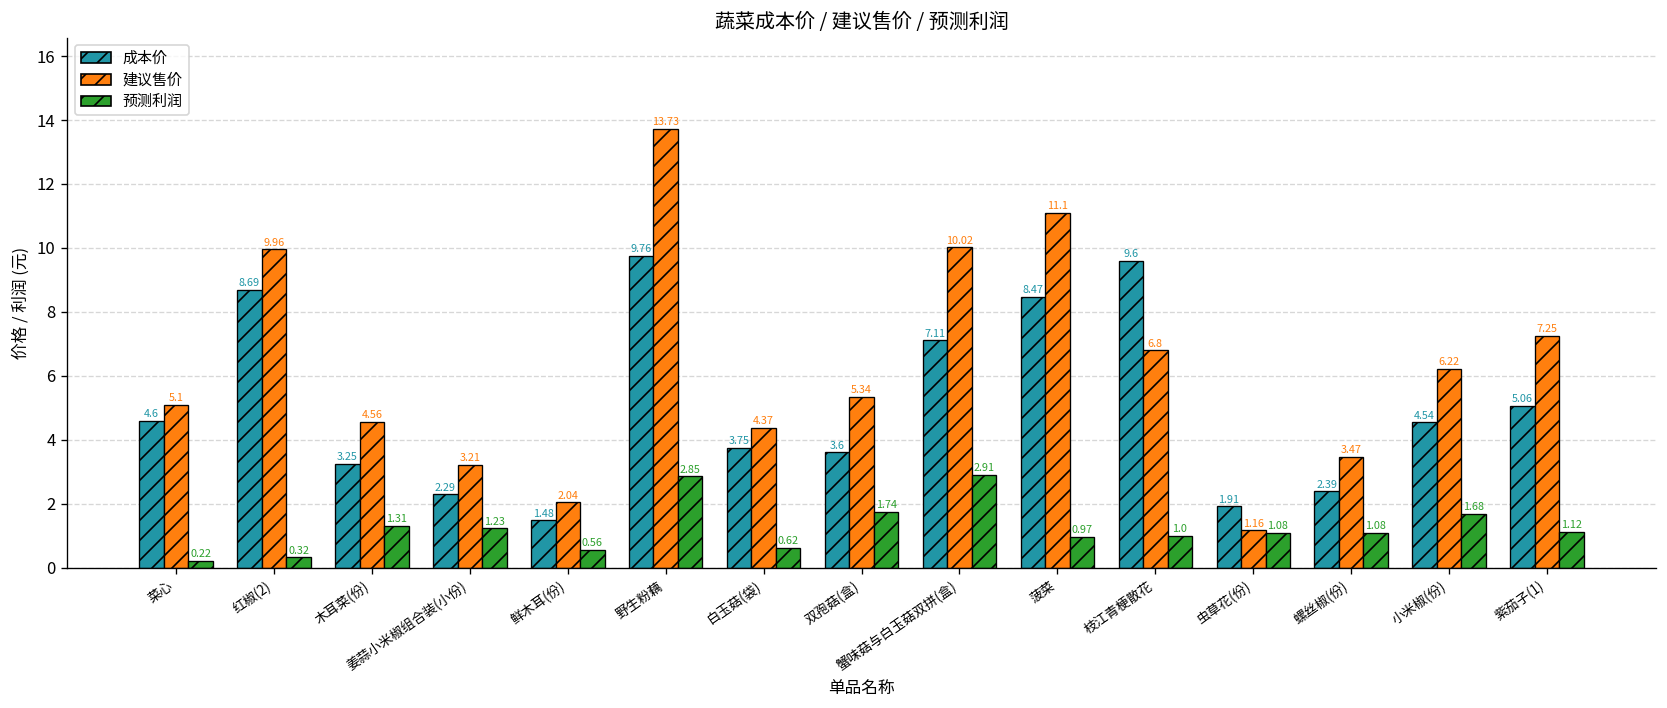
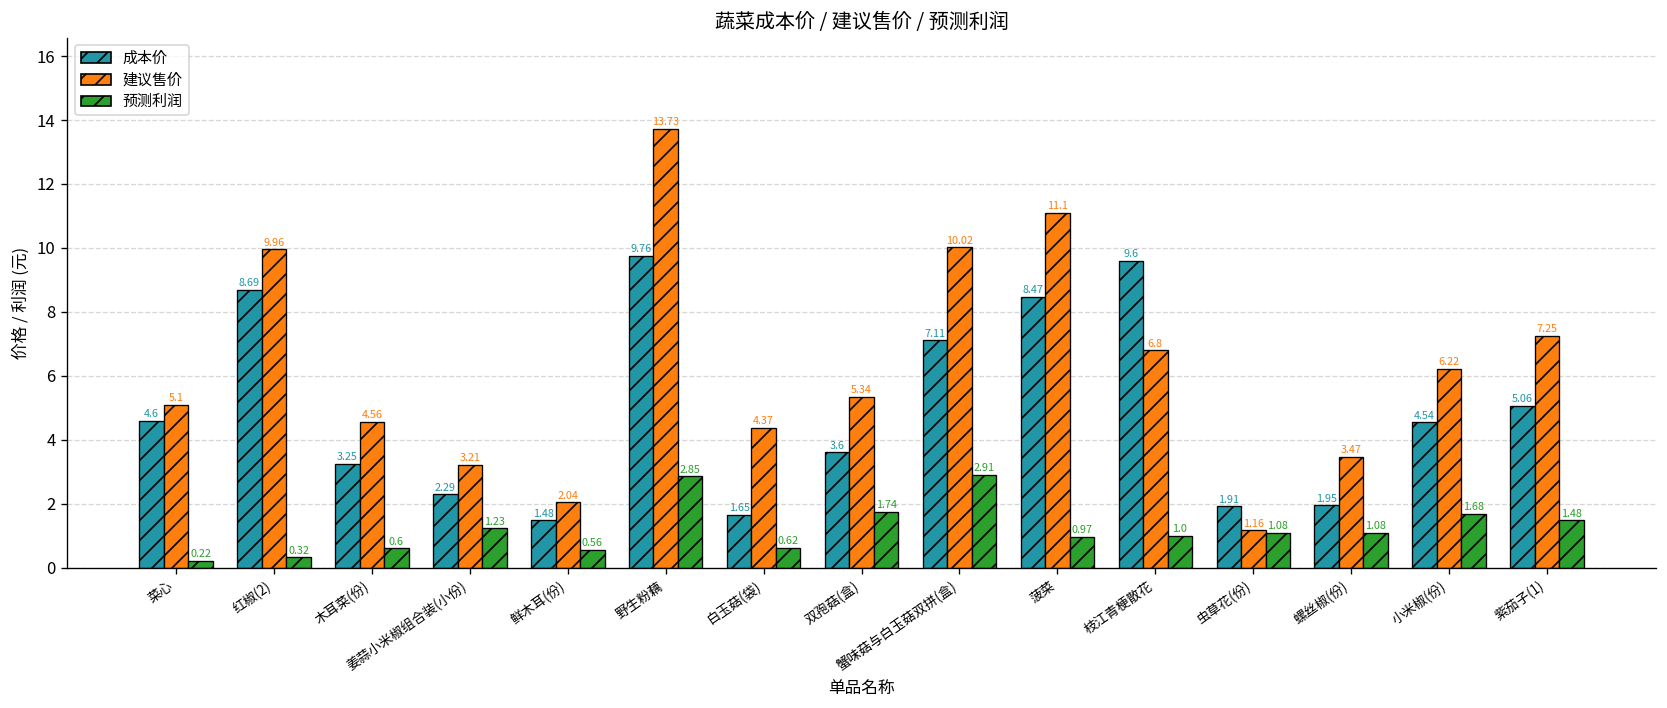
预测利润, 木耳菜(份): 1.31 -> 0.6
成本价, 白玉菇(袋): 3.75 -> 1.65
成本价, 螺丝椒(份): 2.39 -> 1.95
预测利润, 紫茄子(1): 1.12 -> 1.48
